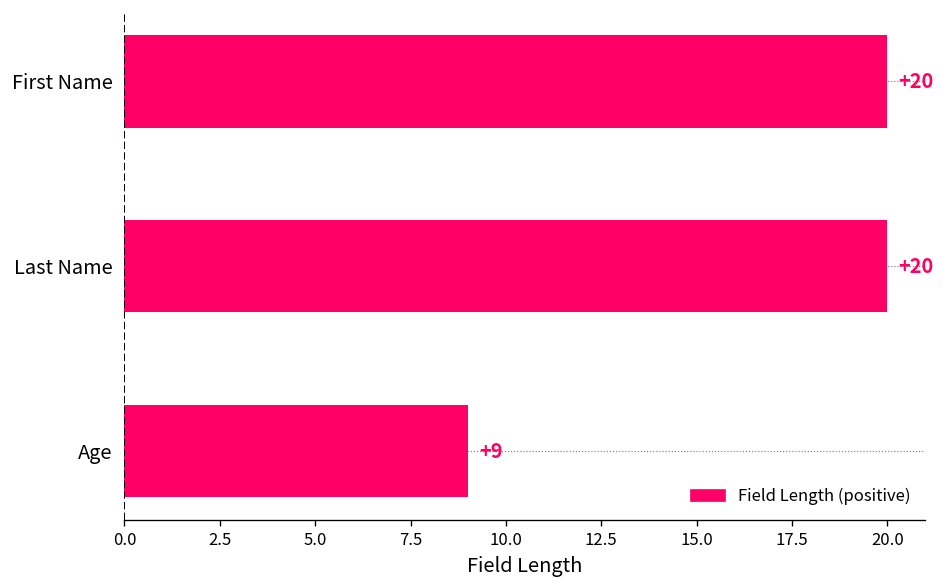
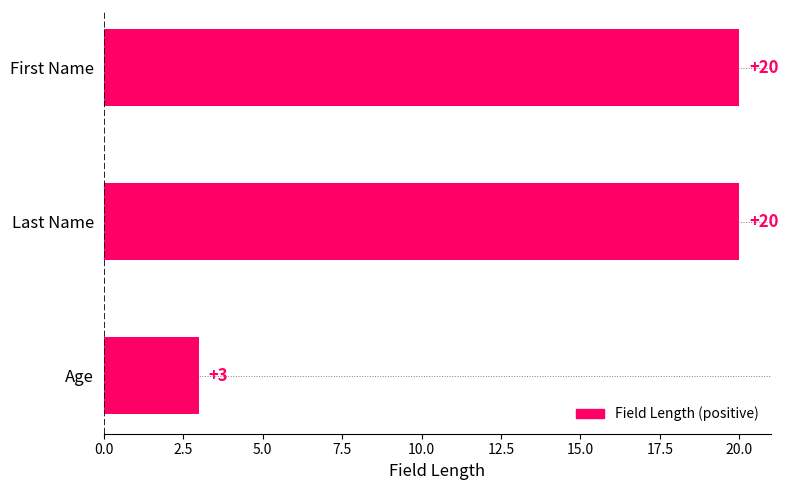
Age: +9 -> +3
